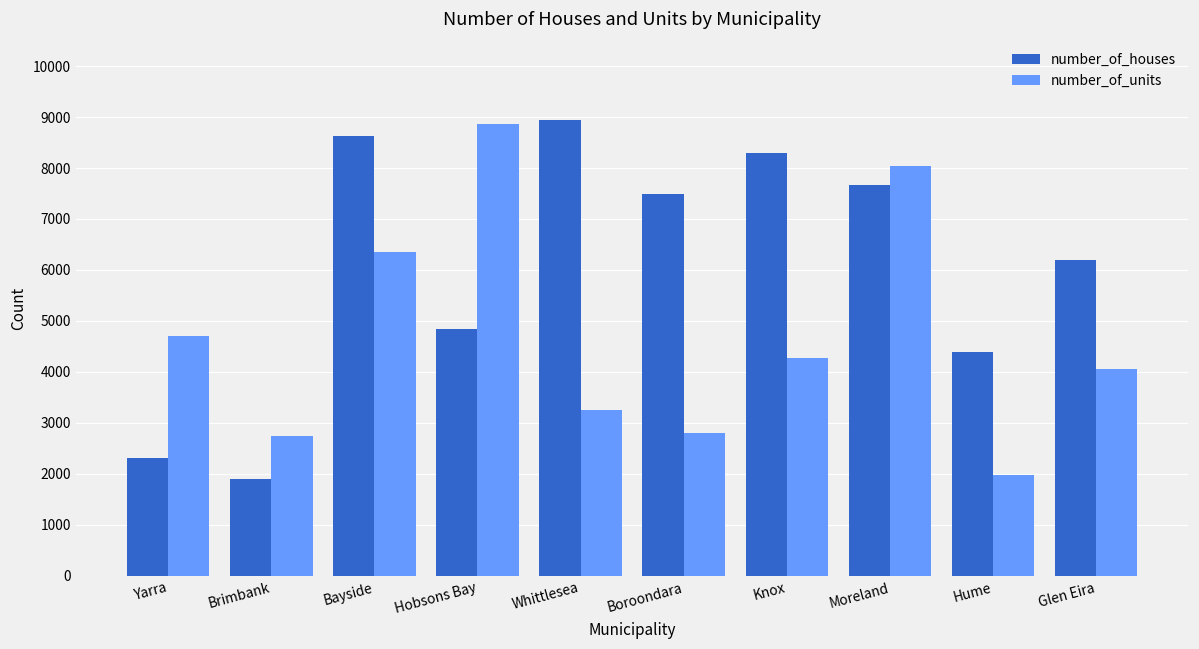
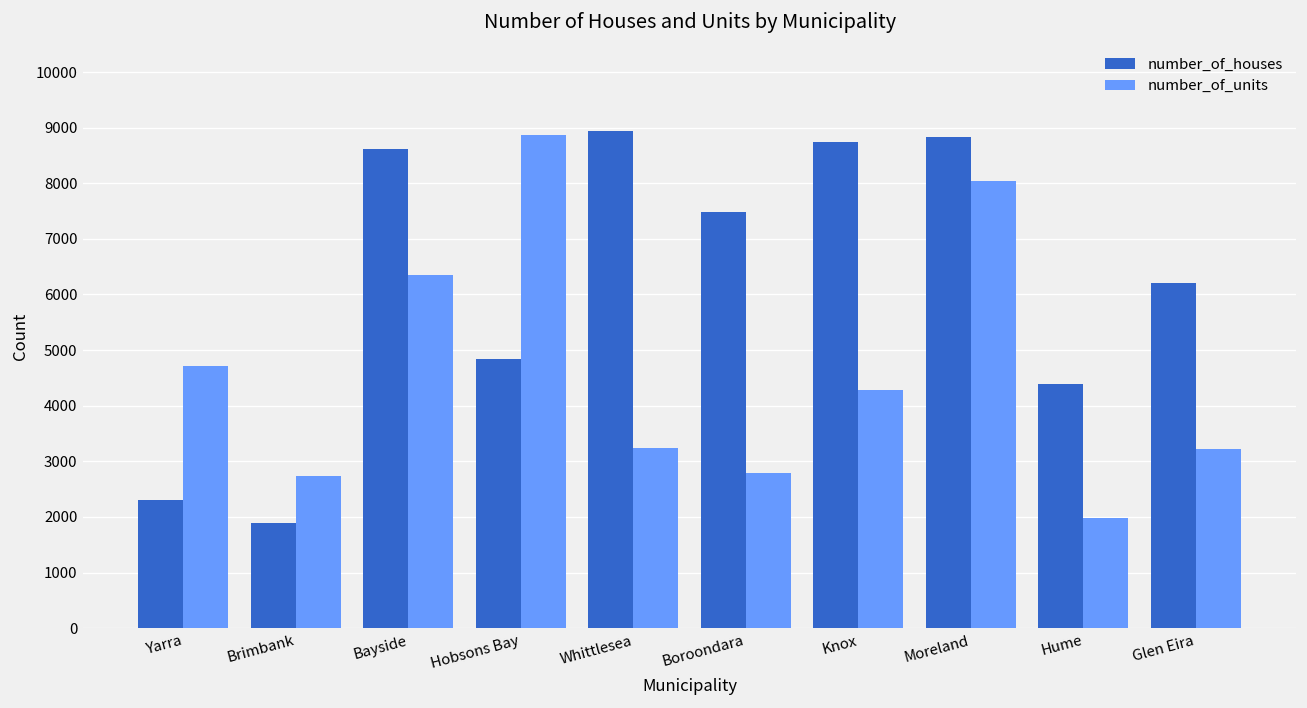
number_of_houses, Knox: 8300 -> 8700
number_of_houses, Moreland: 7700 -> 8800
number_of_units, Glen Eira: 4000 -> 3200
